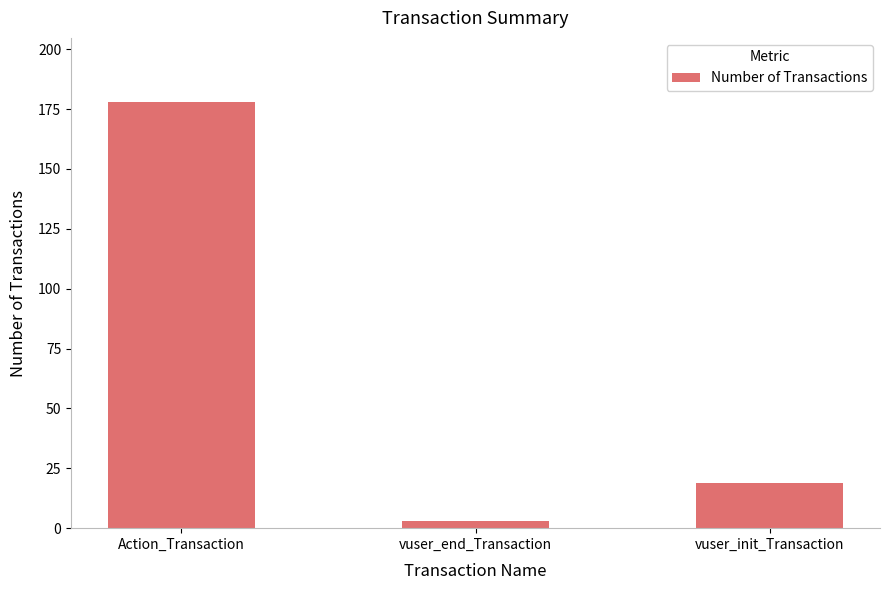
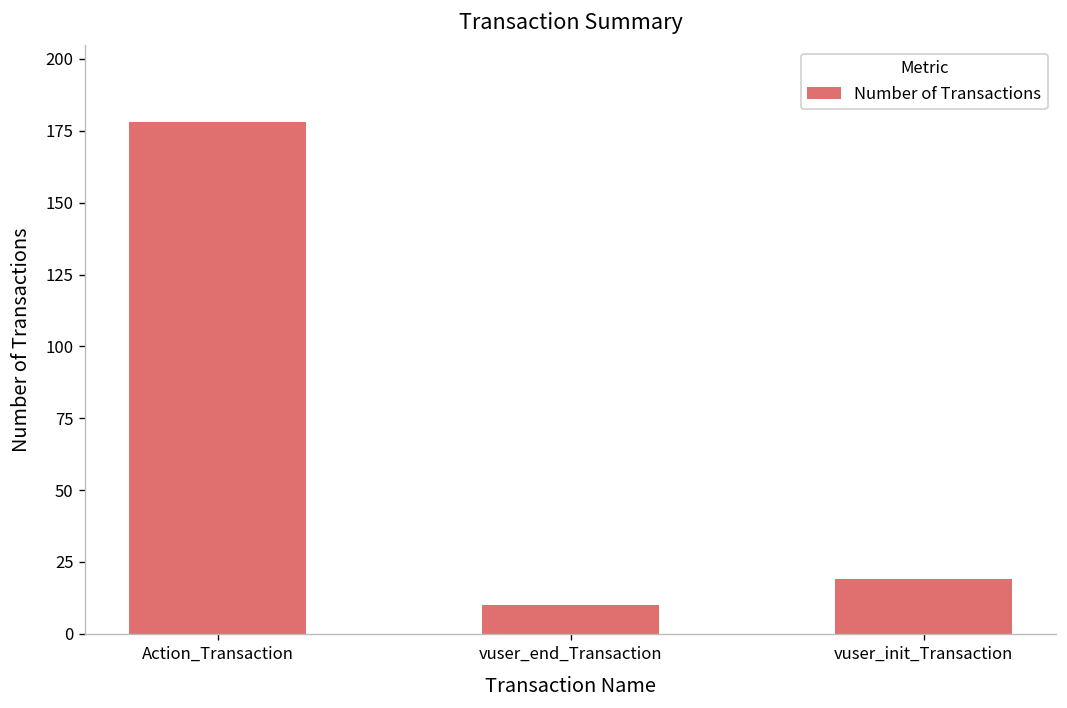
vuser_end_Transaction: 3 -> 10
